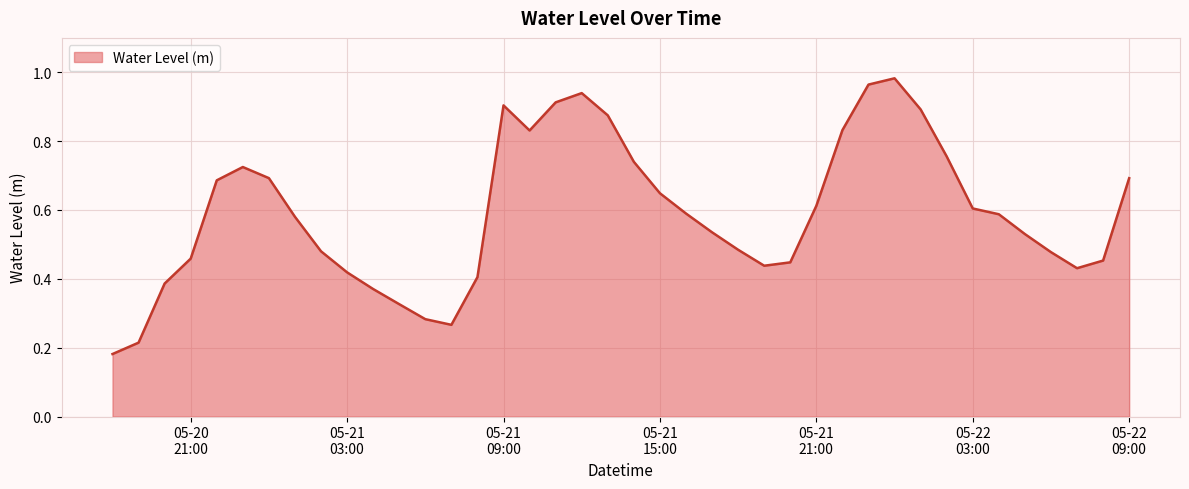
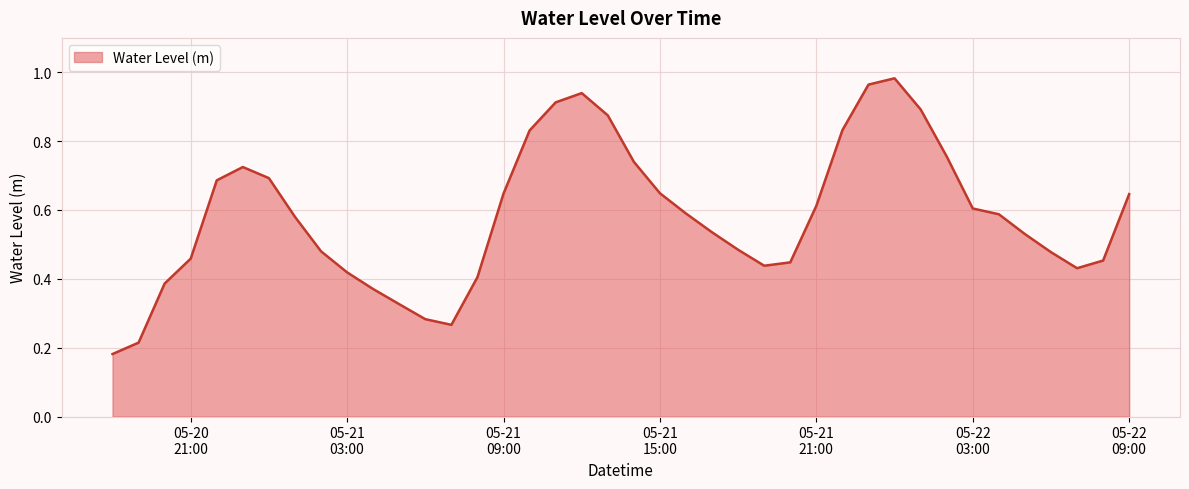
05-21 09:00: 0.90 -> 0.65
05-22 09:00: 0.69 -> 0.65
